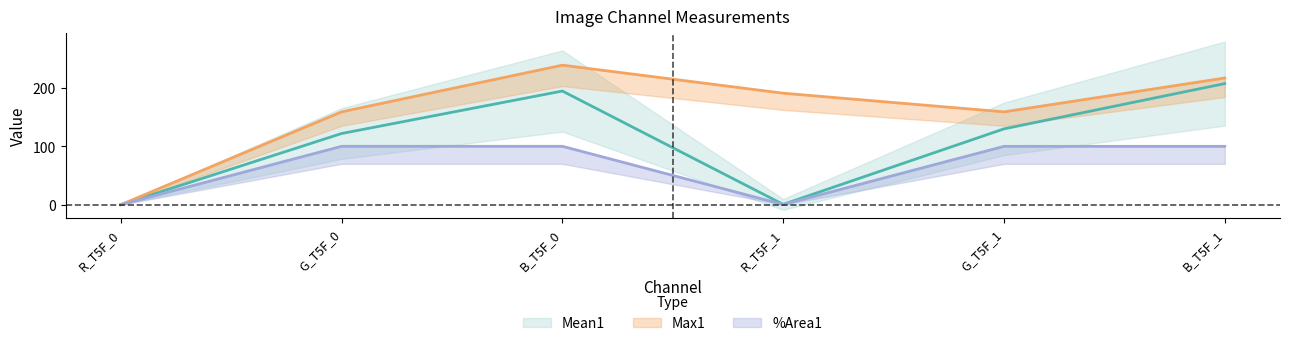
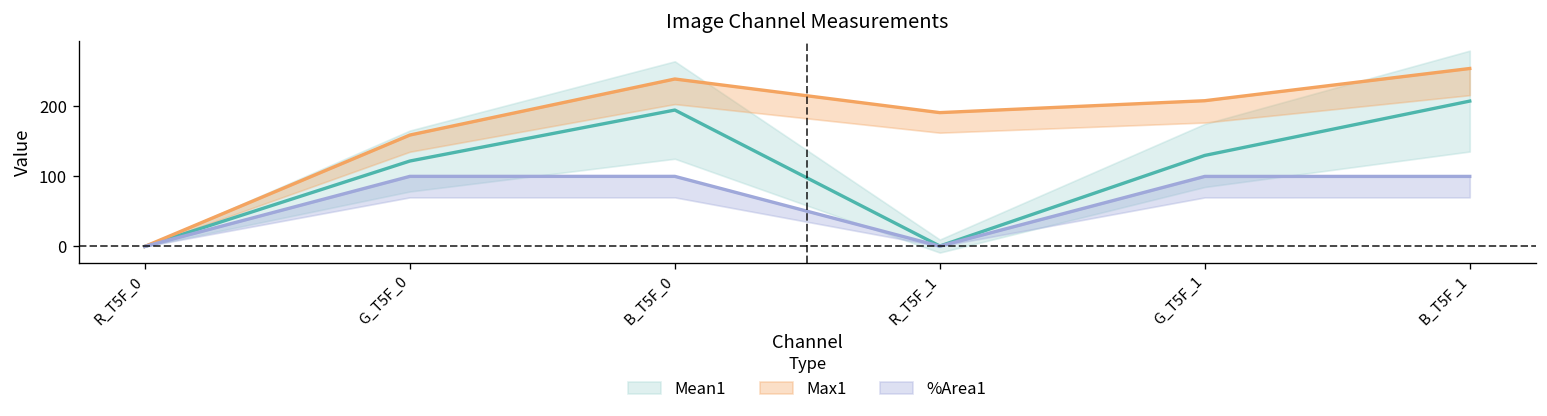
Max1, G_T5F_1: 160 -> 210
Max1, B_T5F_1: 220 -> 250
